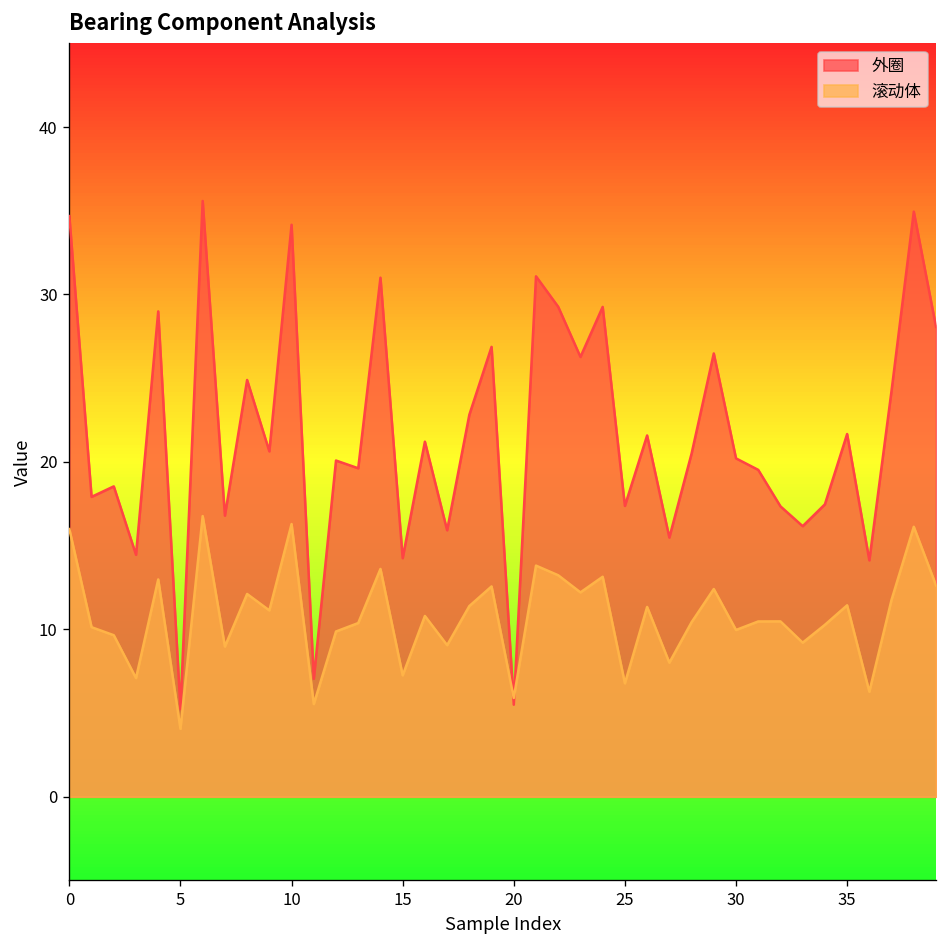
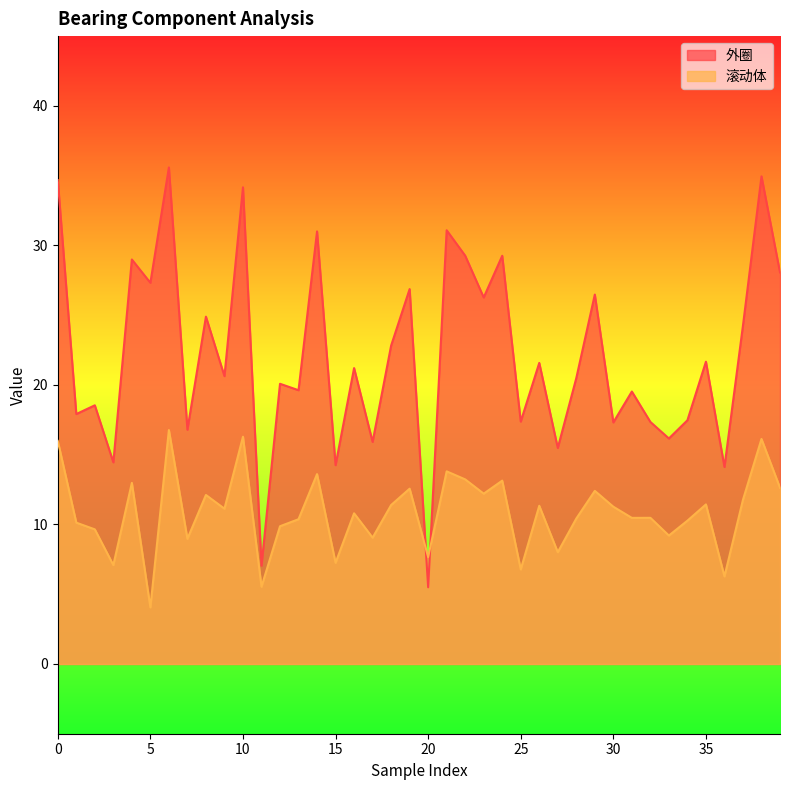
外圈, 5: 5.2 -> 27.3
滚动体, 20: 5.9 -> 7.7
外圈, 30: 20.2 -> 17.3
滚动体, 30: 10.0 -> 11.3
